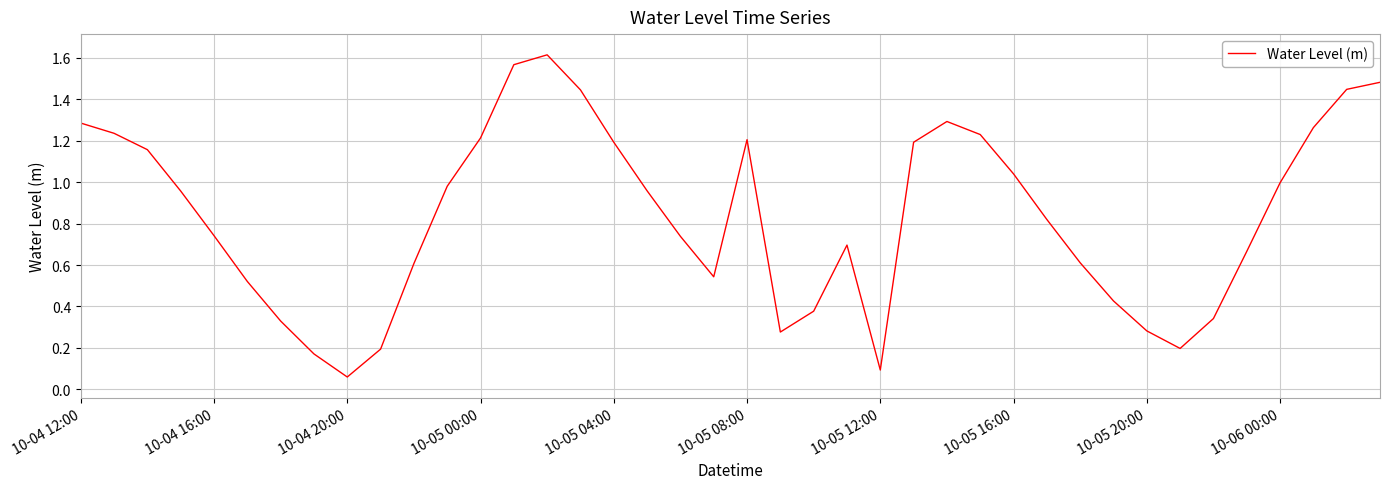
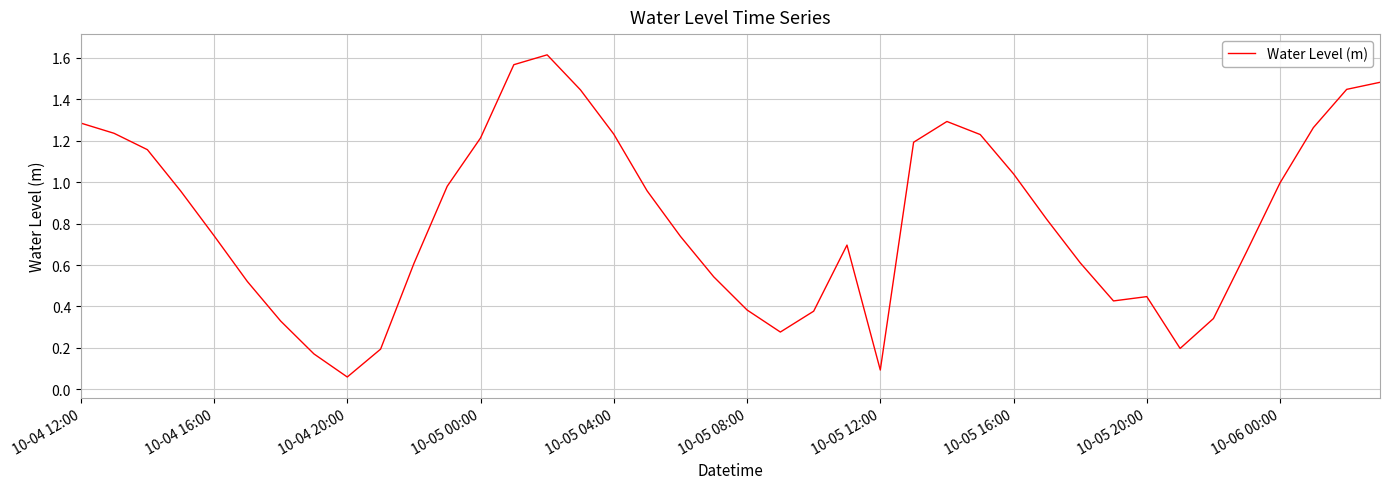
10-05 04:00: 1.19 -> 1.23
10-05 08:00: 1.20 -> 0.38
10-05 20:00: 0.28 -> 0.45
